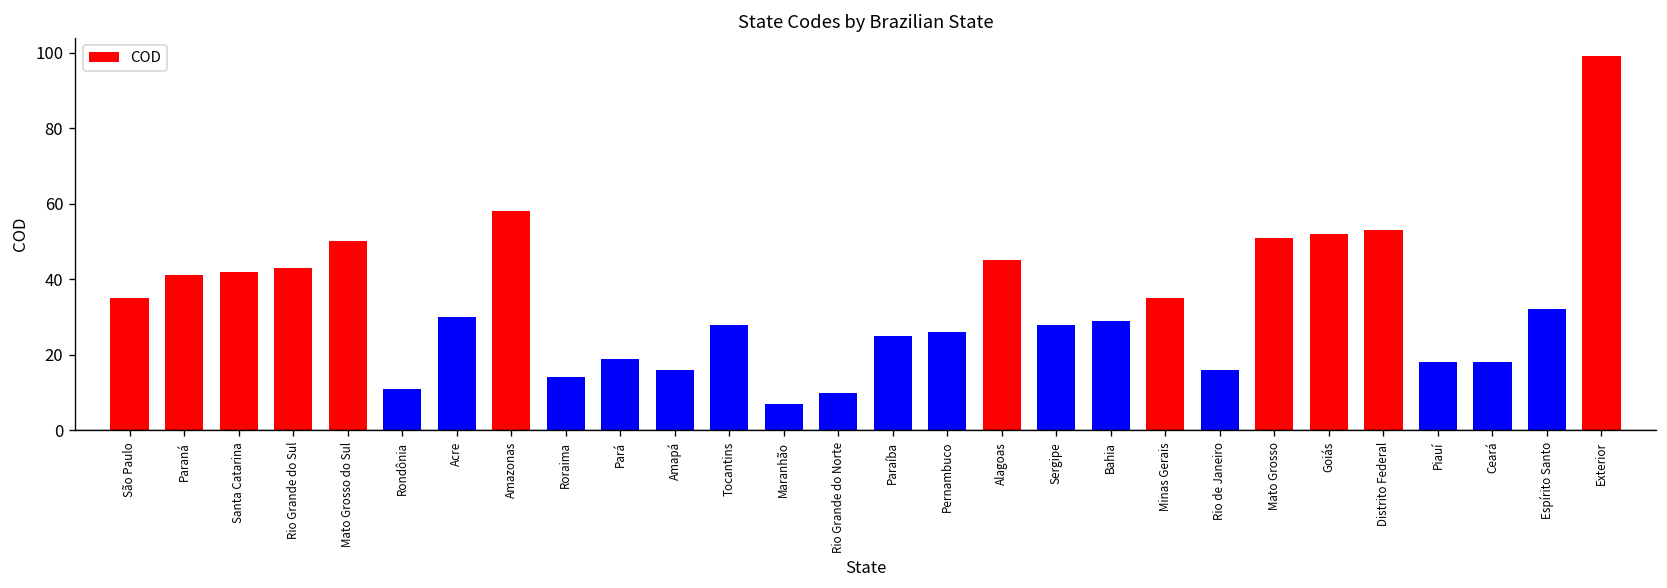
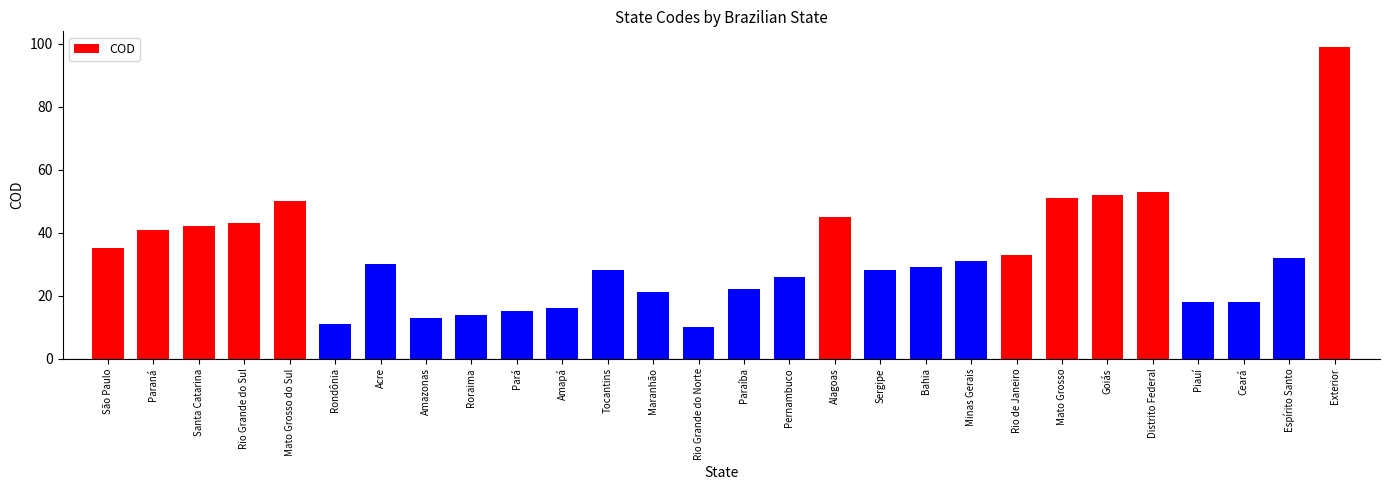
Amazonas: 58 -> 13
Pará: 19 -> 15
Maranhão: 7 -> 21
Paraíba: 25 -> 22
Minas Gerais: 35 -> 31
Rio de Janeiro: 16 -> 33
